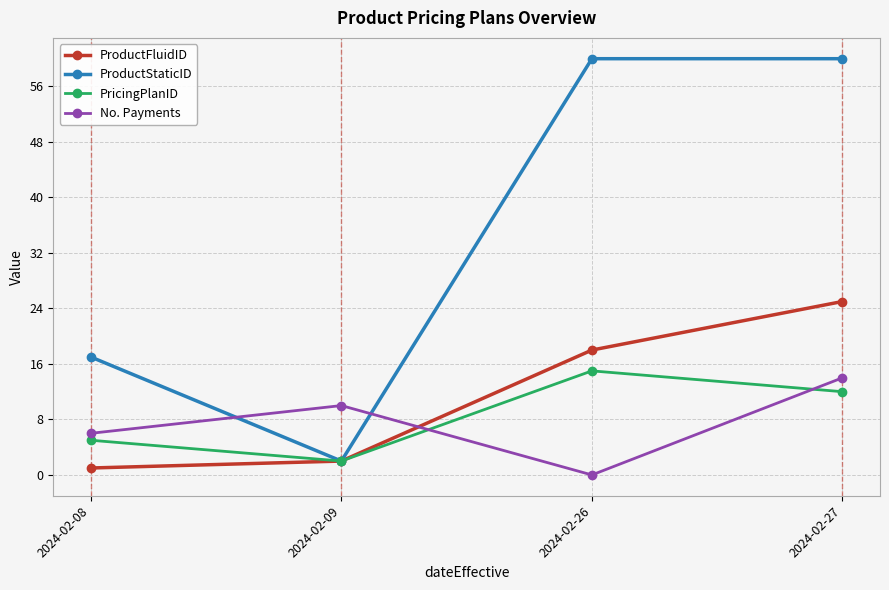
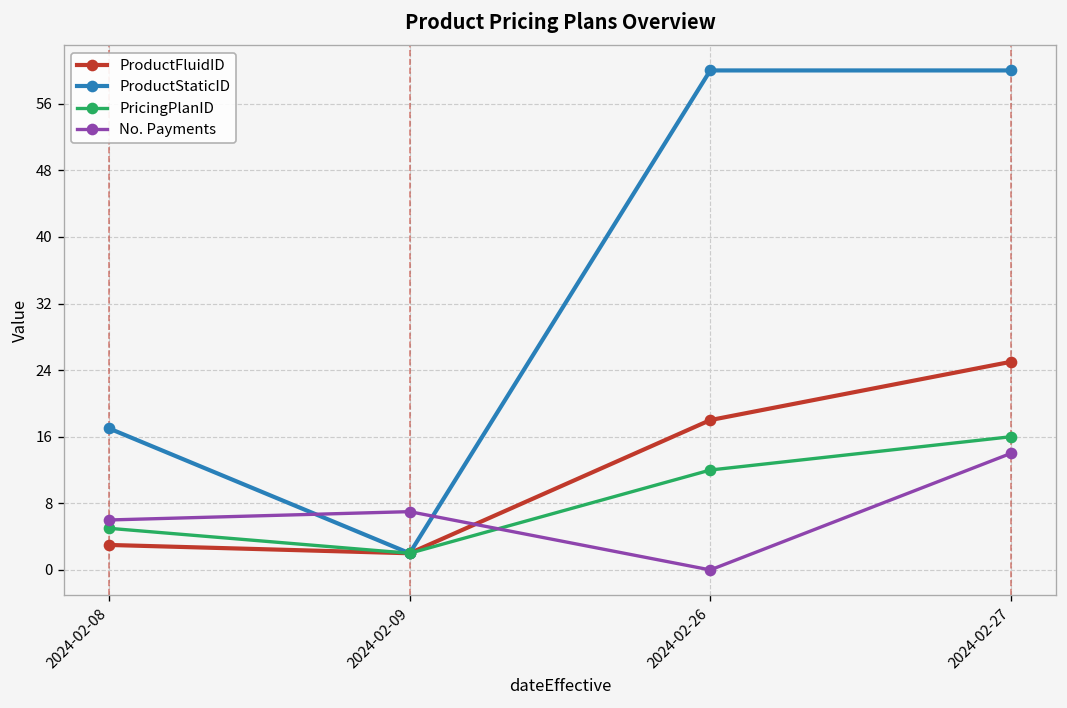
ProductFluidID, 2024-02-08: 1 -> 3
No. Payments, 2024-02-09: 10 -> 7
PricingPlanID, 2024-02-26: 15 -> 12
PricingPlanID, 2024-02-27: 12 -> 16
